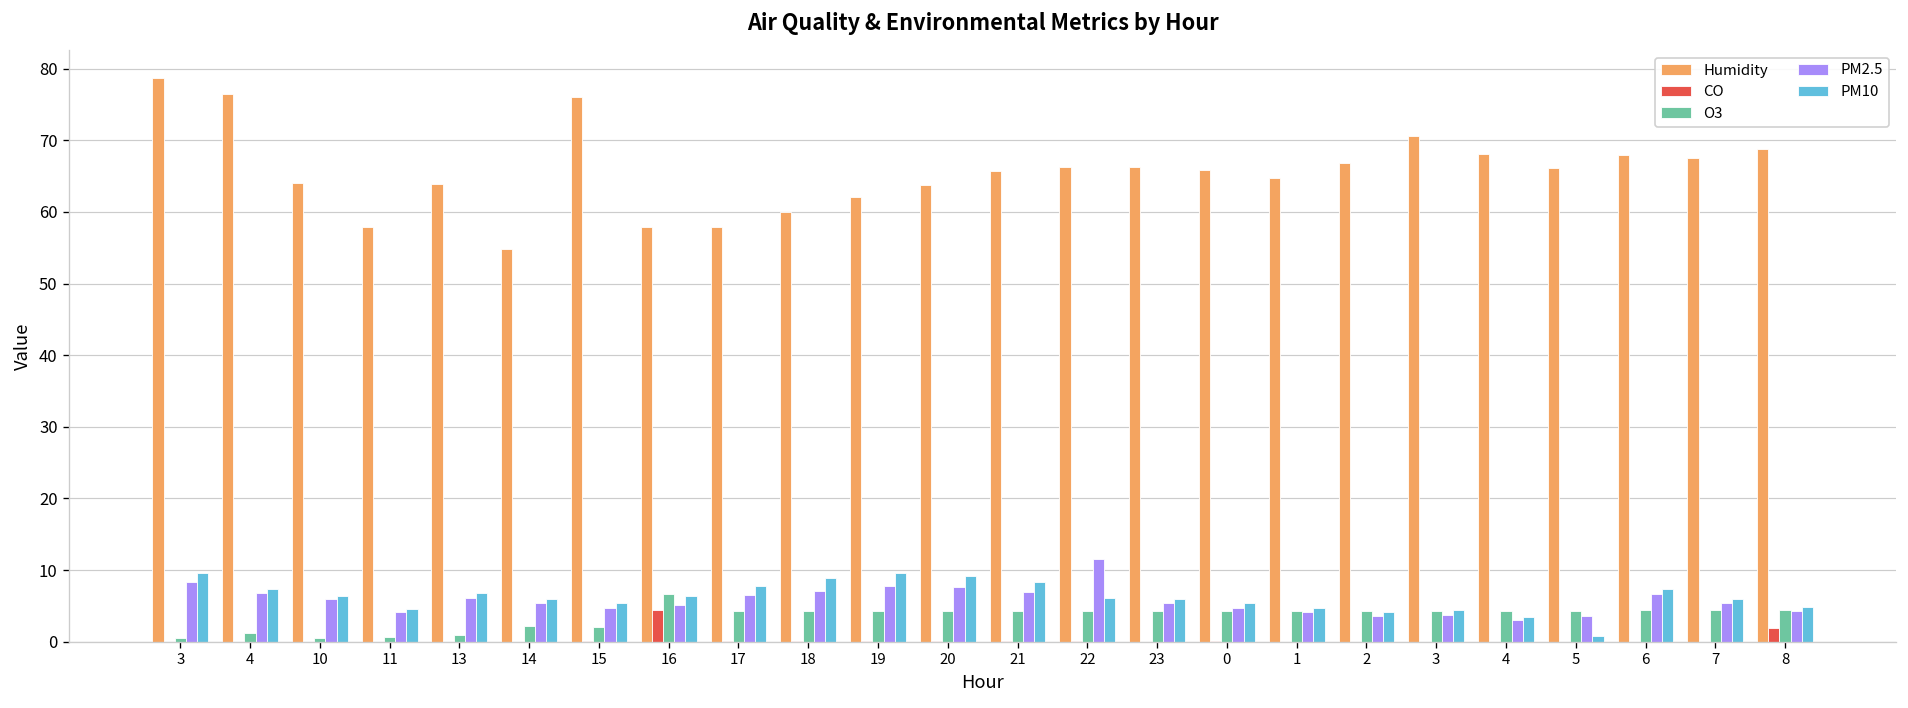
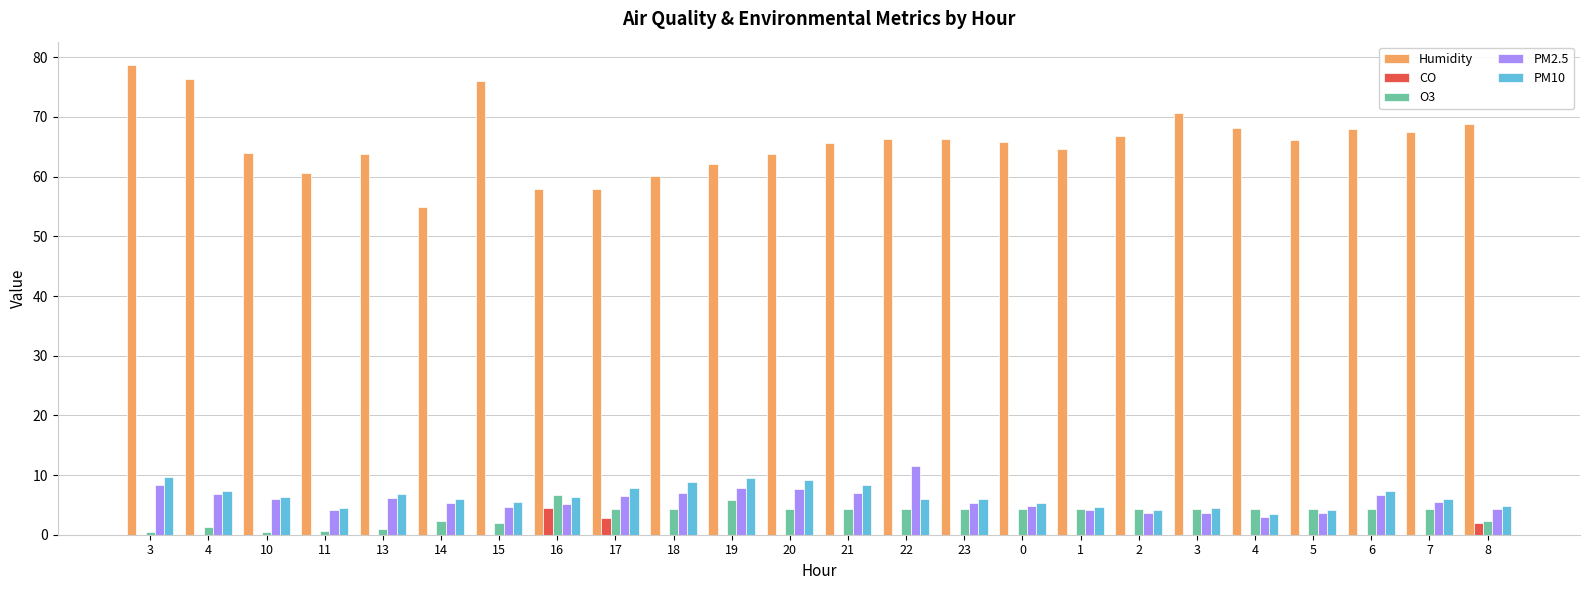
Humidity, 11: 58 -> 61
CO, 17: 0 -> 3
O3, 19: 4 -> 6
PM10, 5: 1 -> 4
O3, 8: 4 -> 2
